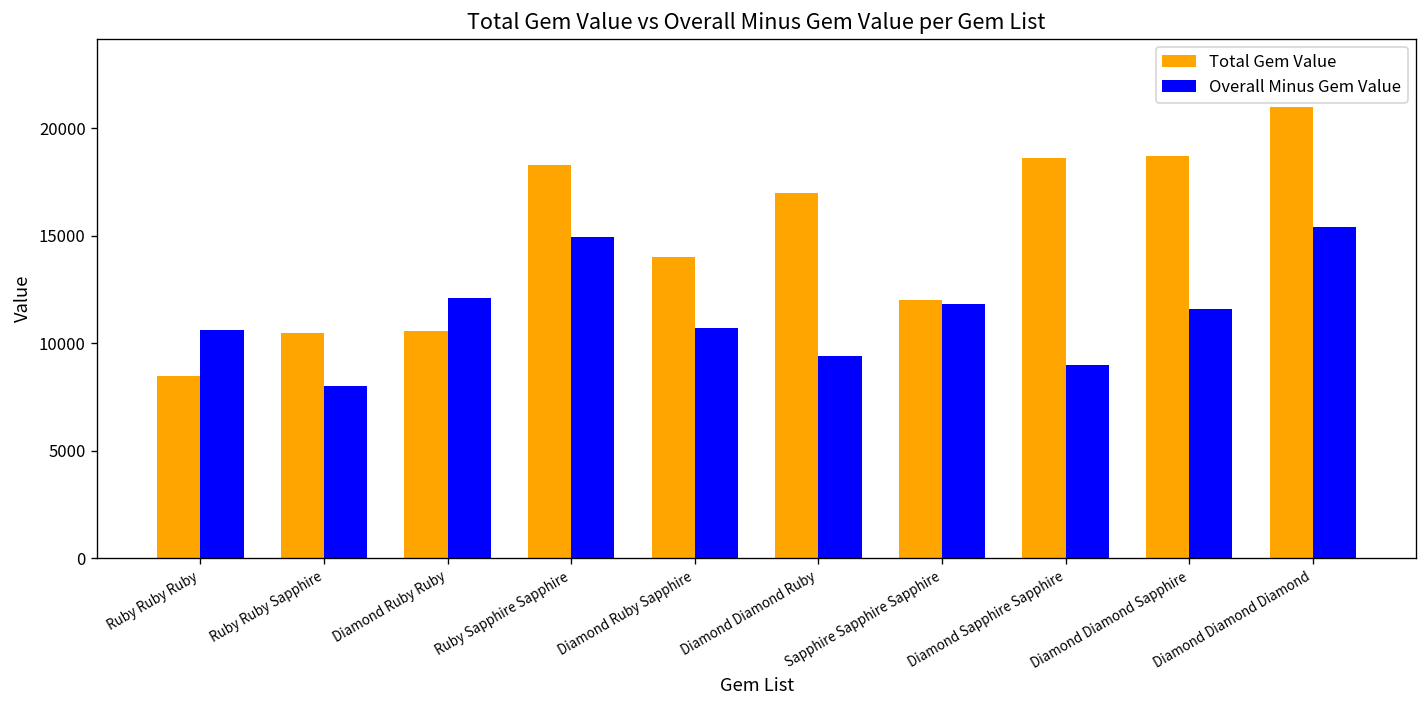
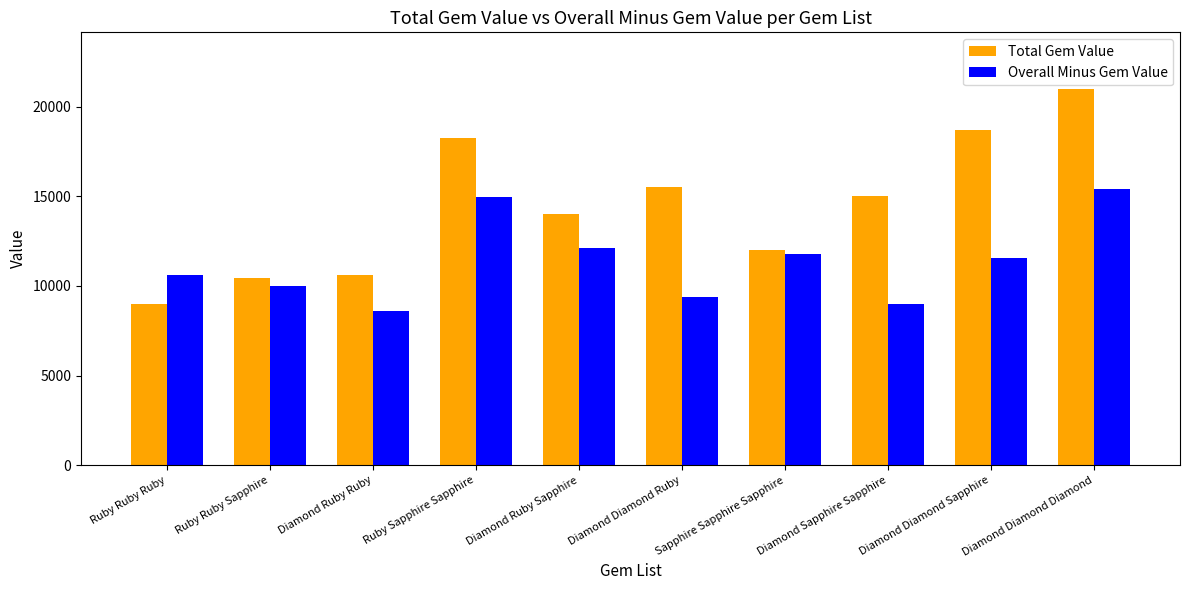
Total Gem Value, Ruby Ruby Ruby: 8500 -> 9000
Overall Minus Gem Value, Ruby Ruby Sapphire: 8000 -> 10000
Overall Minus Gem Value, Diamond Ruby Ruby: 12100 -> 8600
Overall Minus Gem Value, Diamond Ruby Sapphire: 10700 -> 12100
Total Gem Value, Diamond Diamond Ruby: 17000 -> 15500
Total Gem Value, Diamond Sapphire Sapphire: 18600 -> 15000
